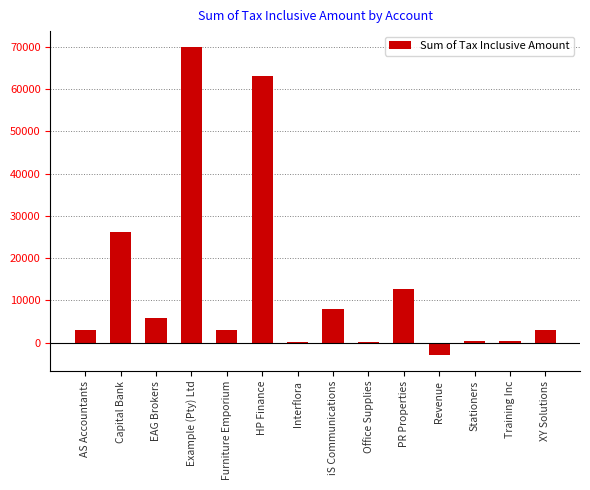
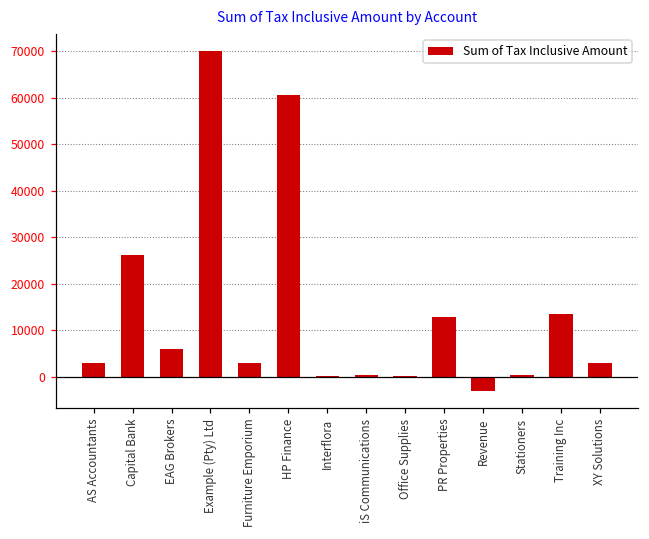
HP Finance: 63000 -> 61000
iS Communications: 8000 -> 1000
Training Inc: 1000 -> 13000
